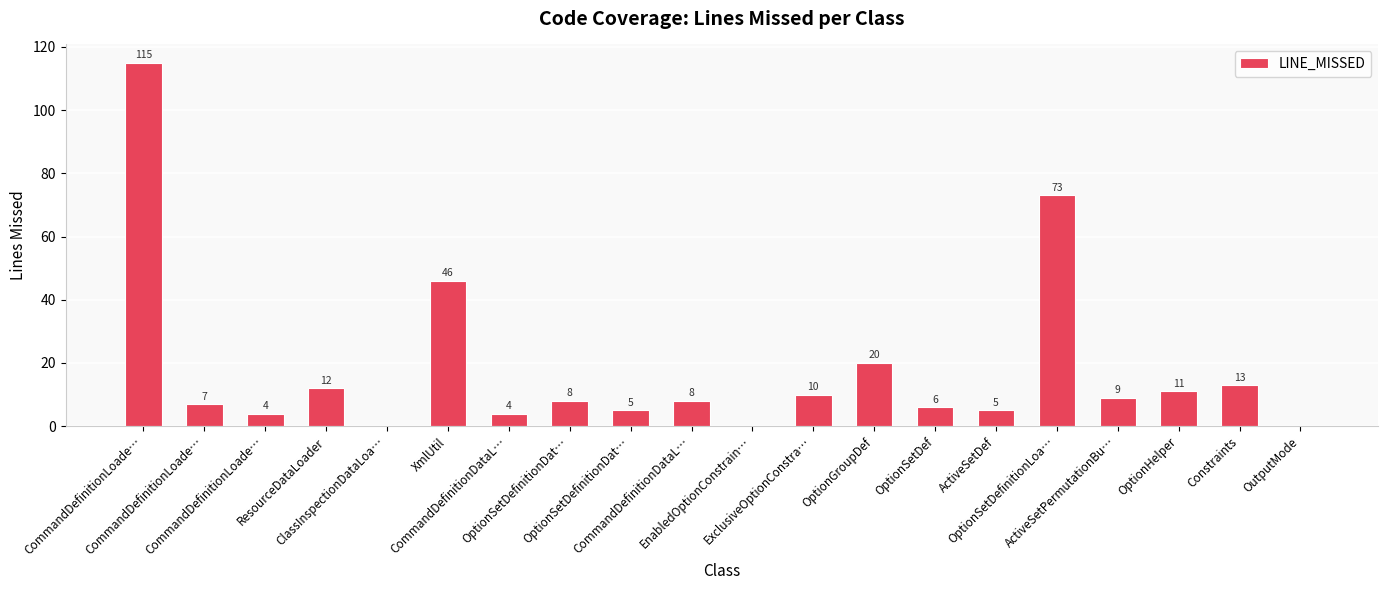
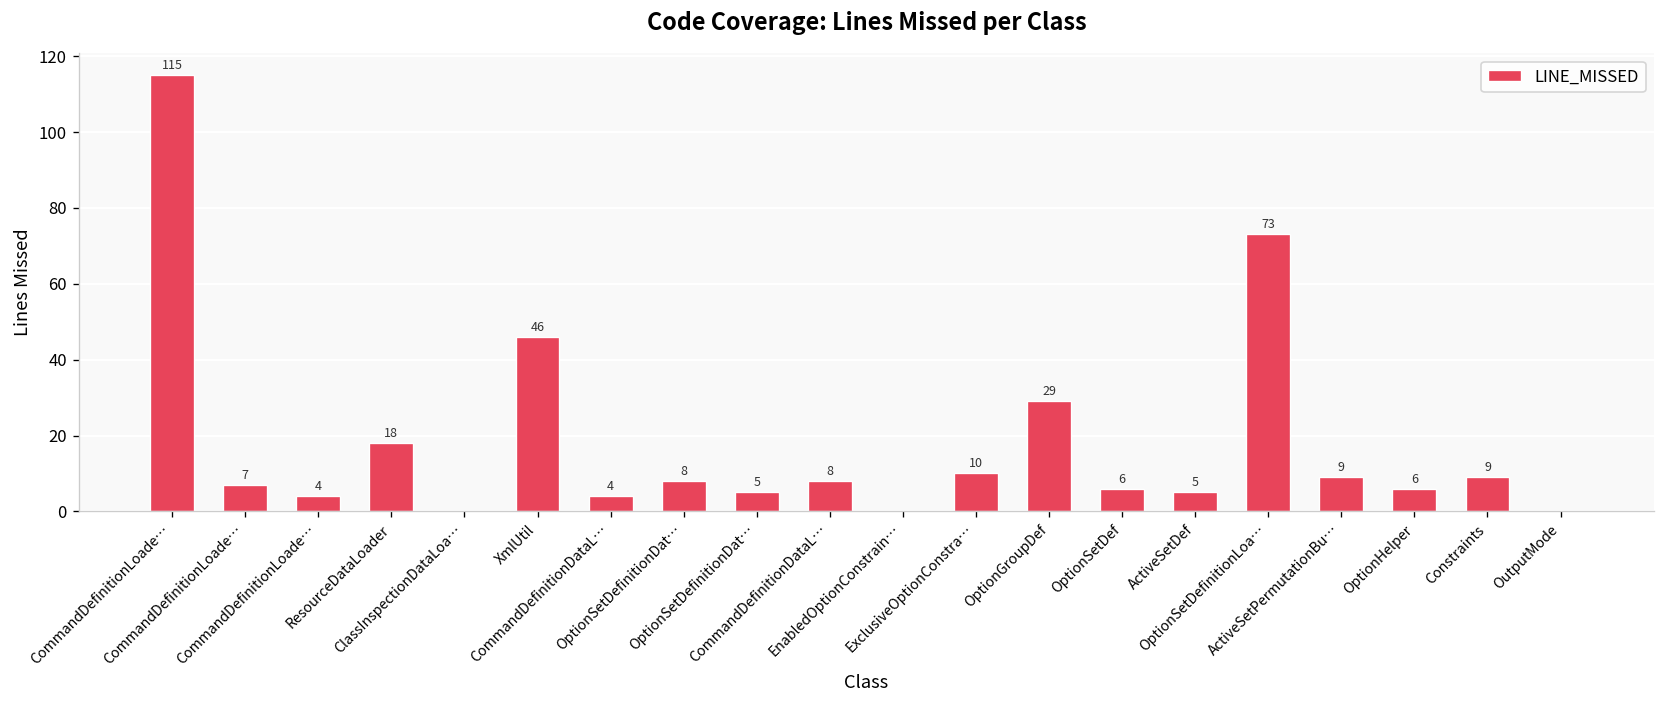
ResourceDataLoader: 12 -> 18
OptionGroupDef: 20 -> 29
OptionHelper: 11 -> 6
Constraints: 13 -> 9
